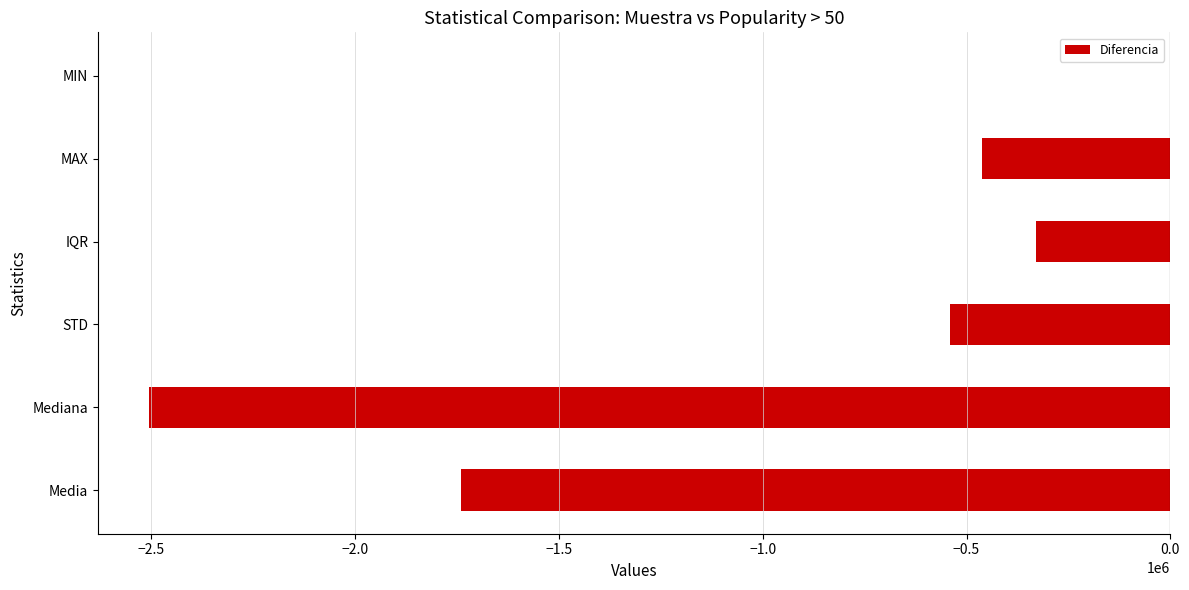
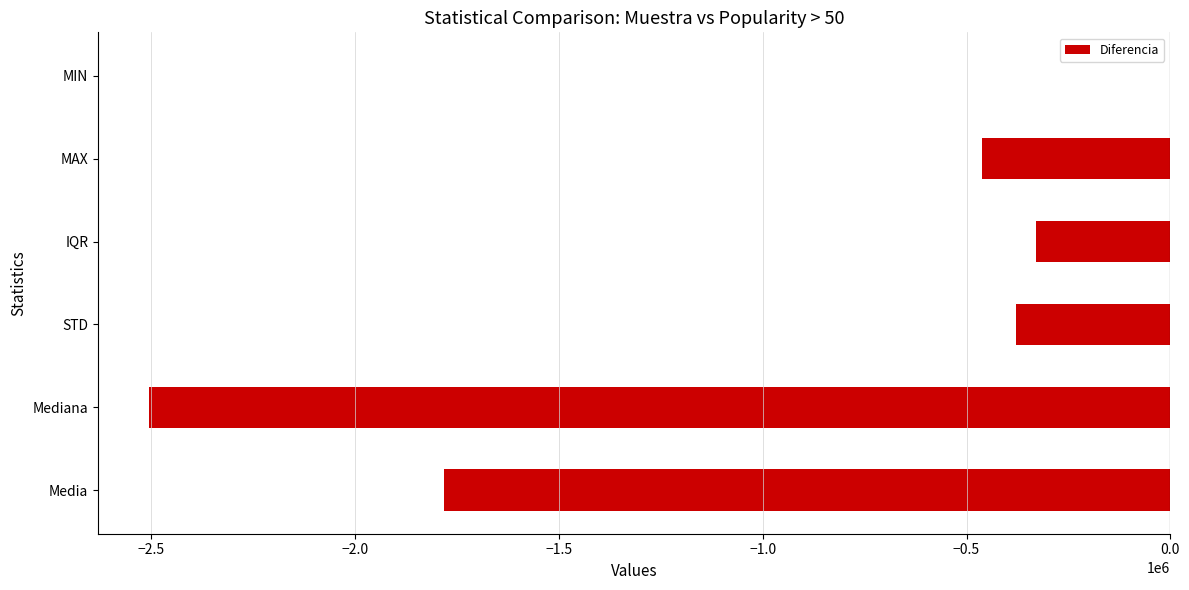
STD: -540000 -> -380000
Media: -1740000 -> -1780000
